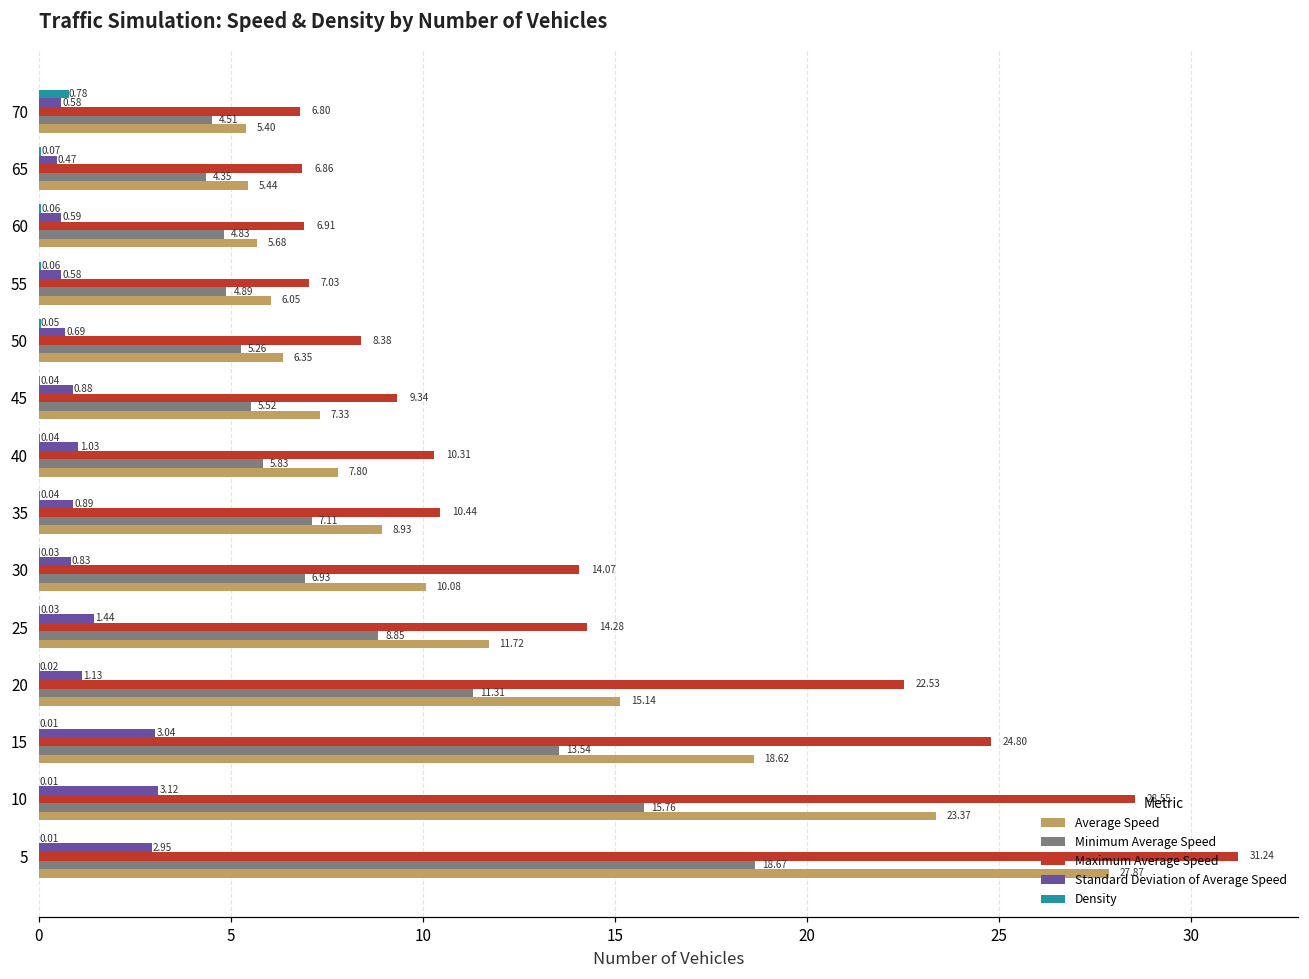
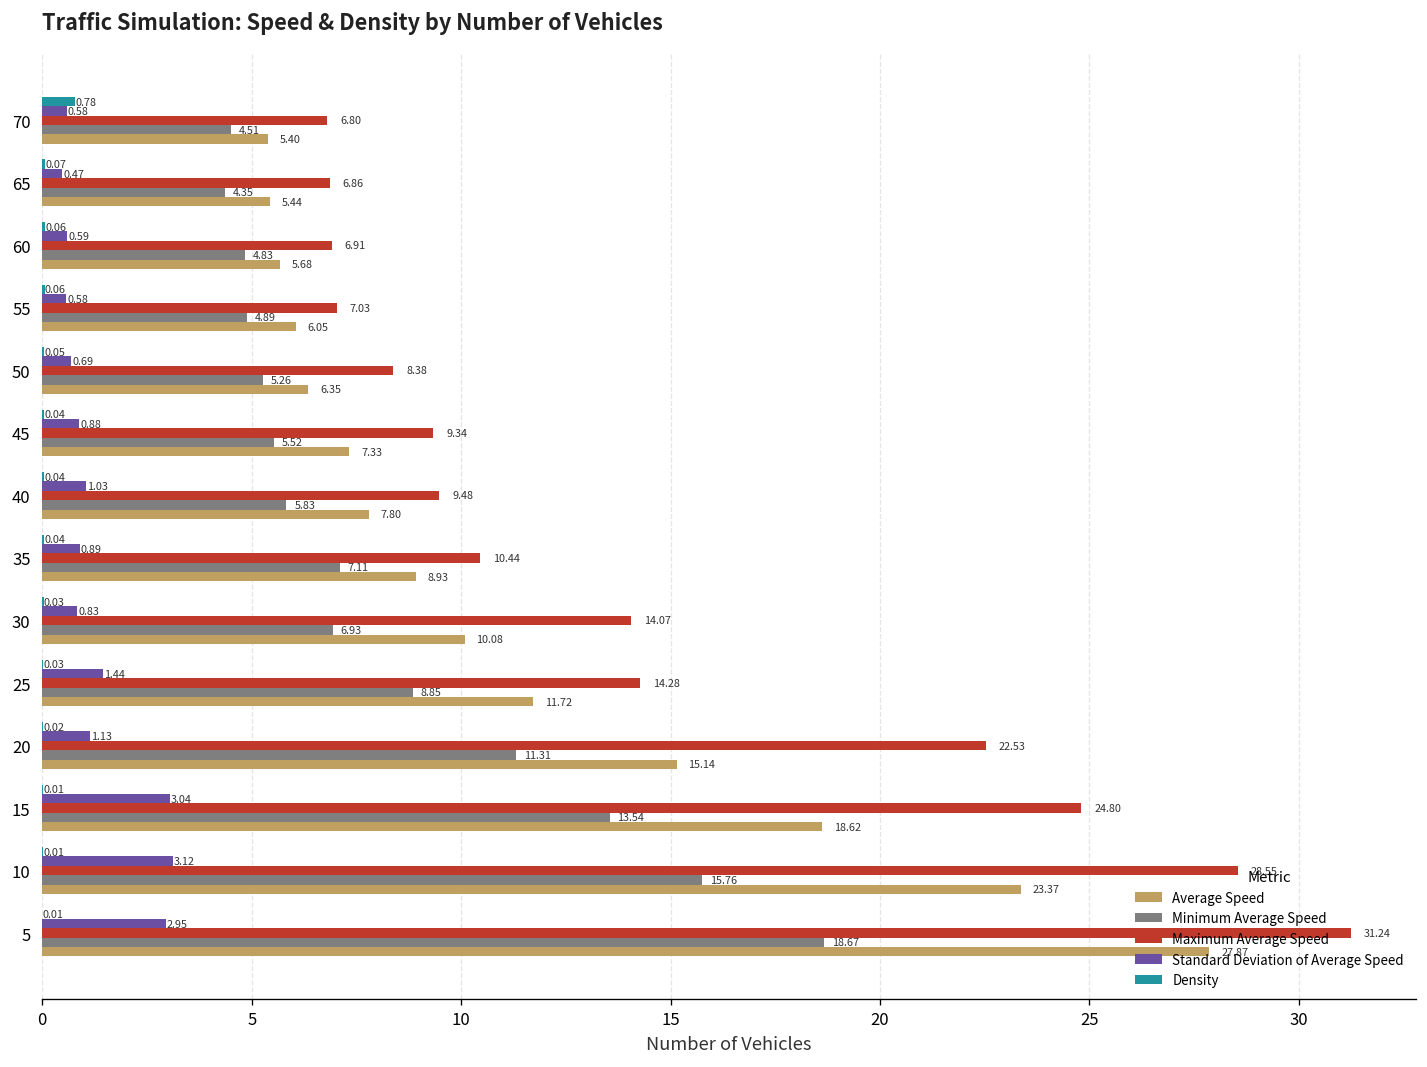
Maximum Average Speed, 40: 10.31 -> 9.48
